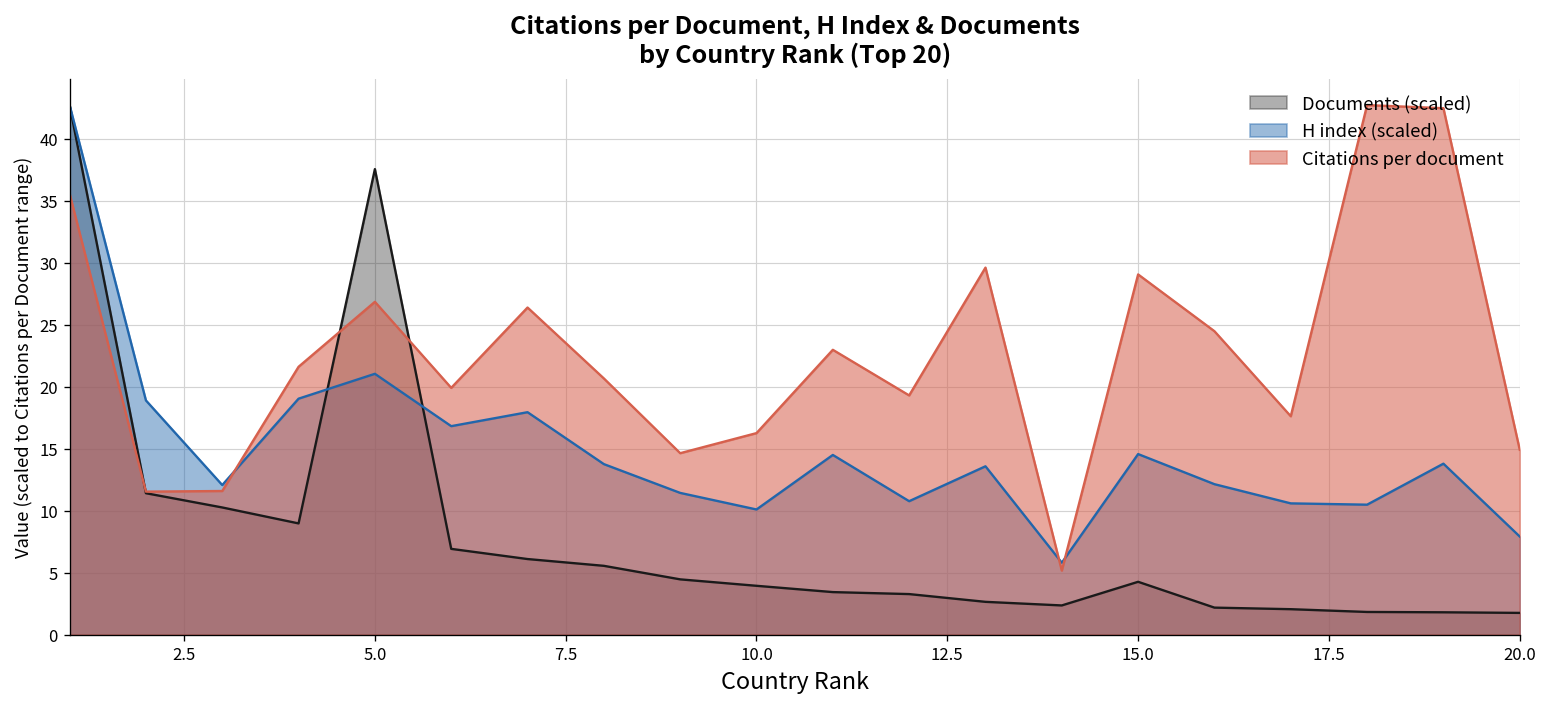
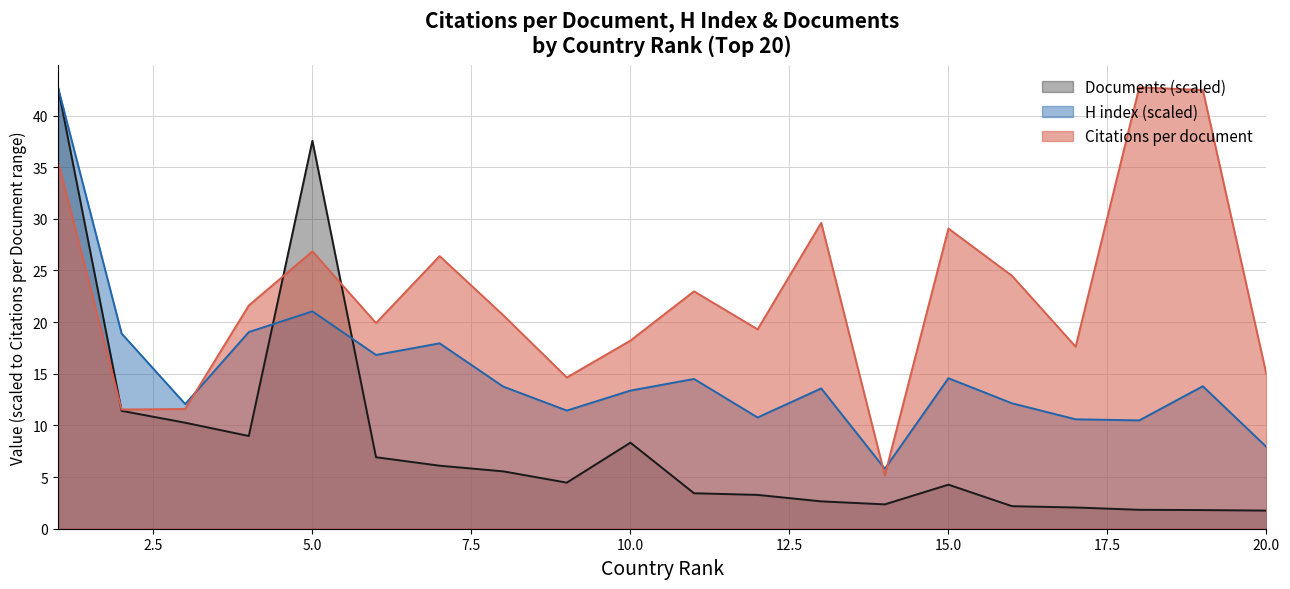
Documents (scaled), 10.0: 3.9 -> 8.3
H index (scaled), 10.0: 10.1 -> 13.4
Citations per document, 10.0: 16.3 -> 18.2
